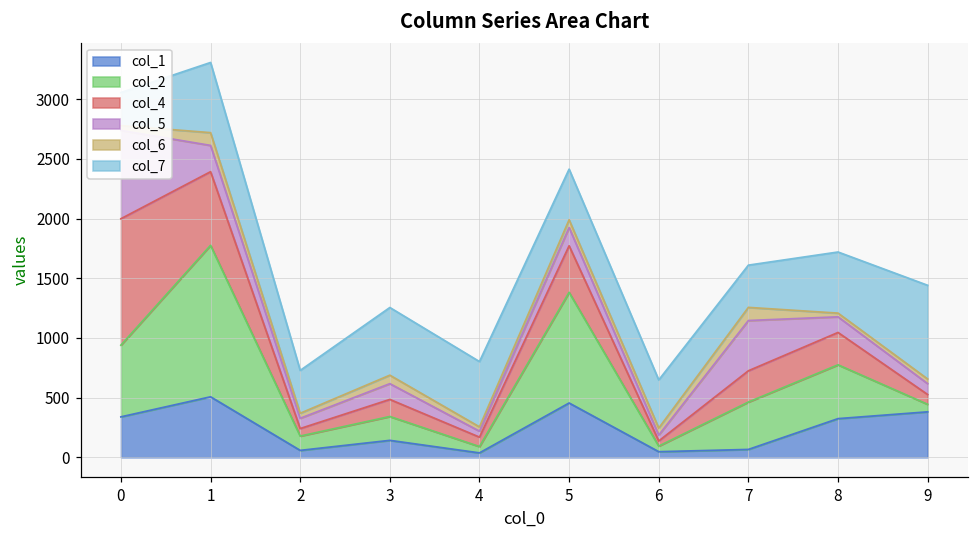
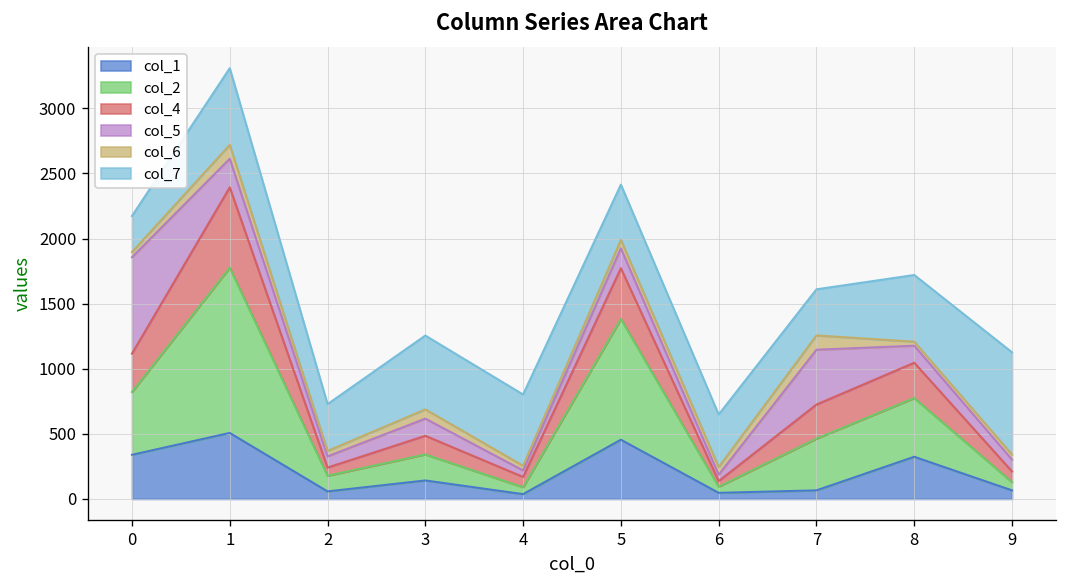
col_2, 0: 600 -> 480
col_4, 0: 1060 -> 300
col_1, 9: 380 -> 70
